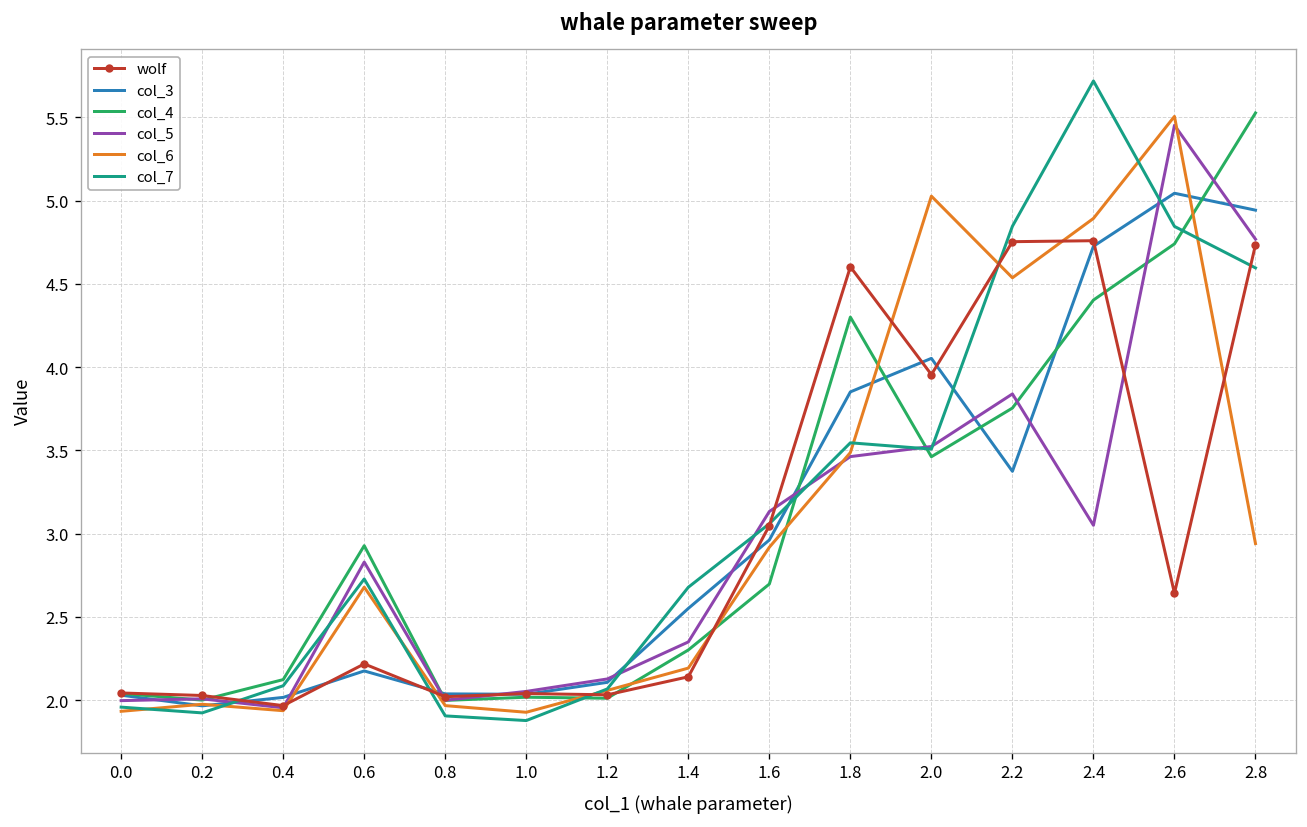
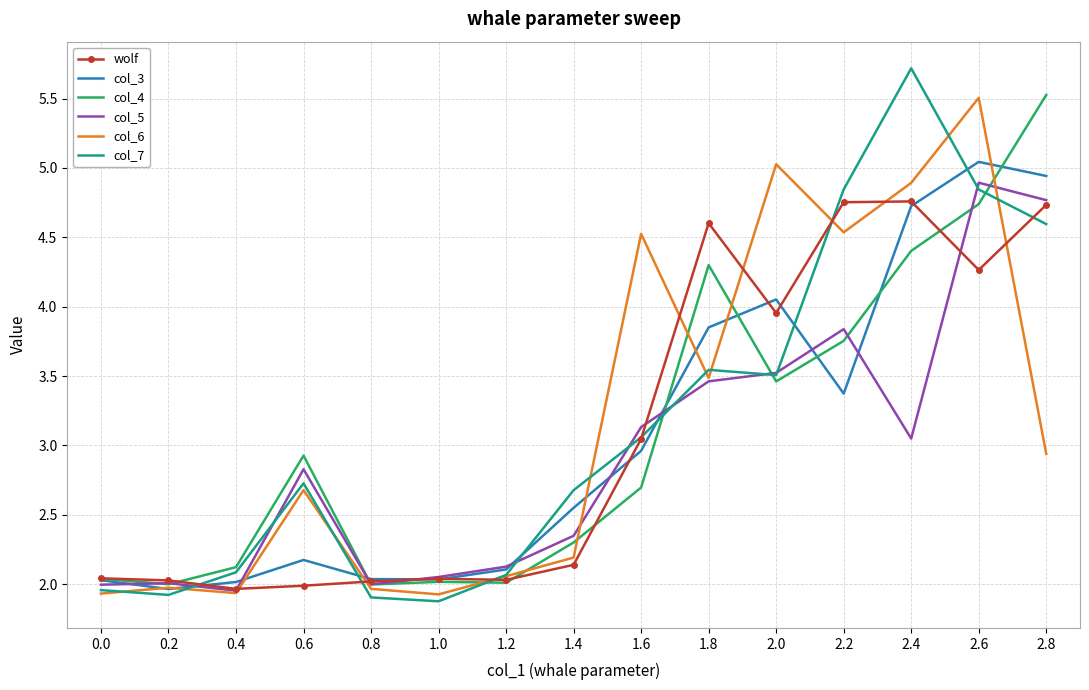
wolf, 0.6: 2.22 -> 1.99
col_6, 1.6: 2.92 -> 4.52
wolf, 2.6: 2.64 -> 4.26
col_5, 2.6: 5.45 -> 4.89
